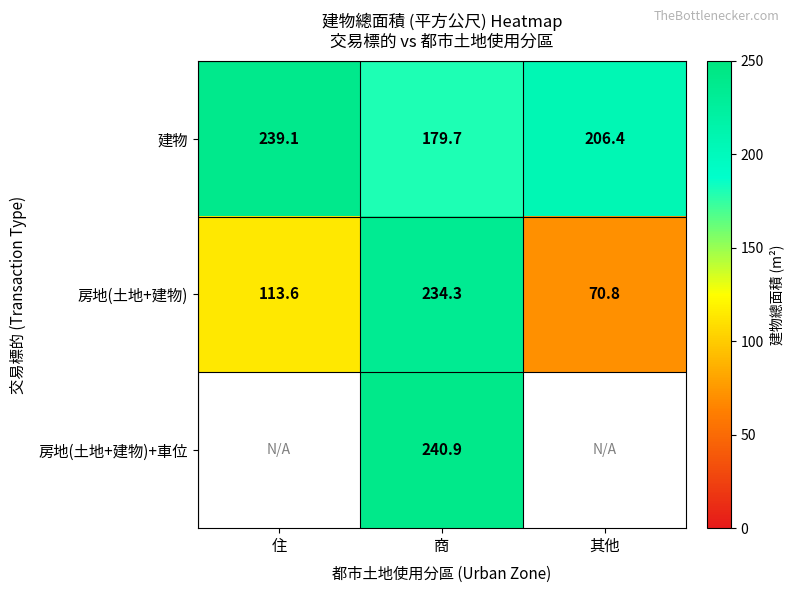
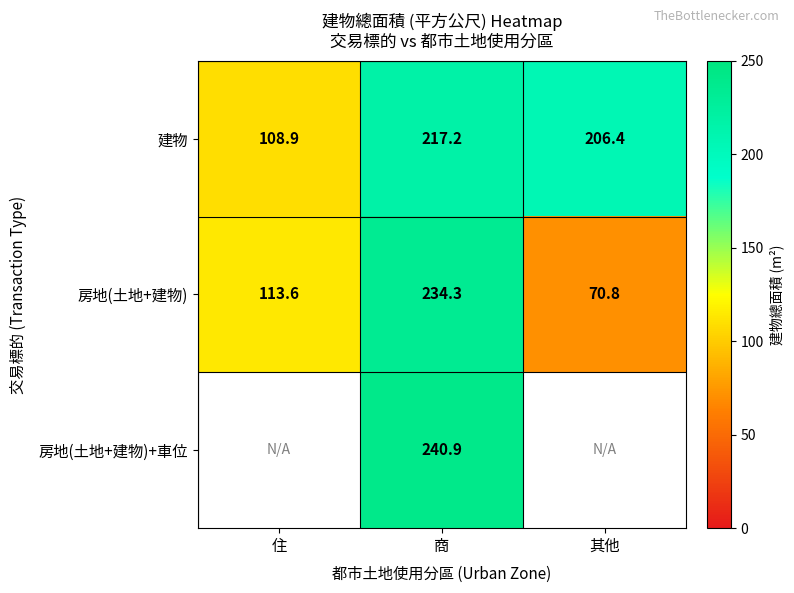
建物, 住: 239.1 -> 108.9
建物, 商: 179.7 -> 217.2
